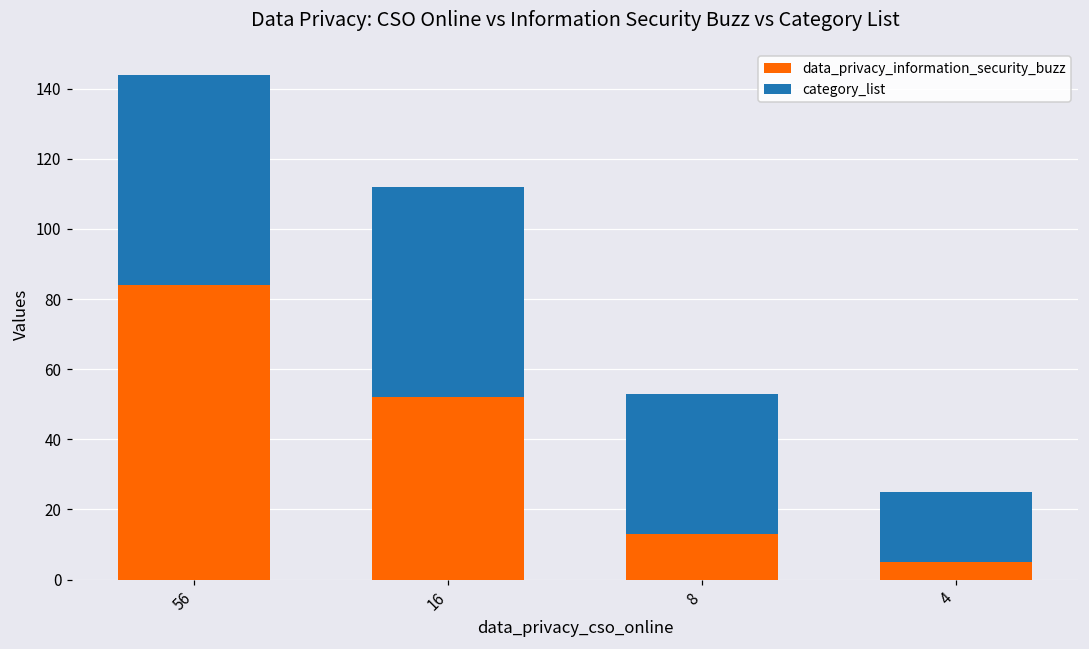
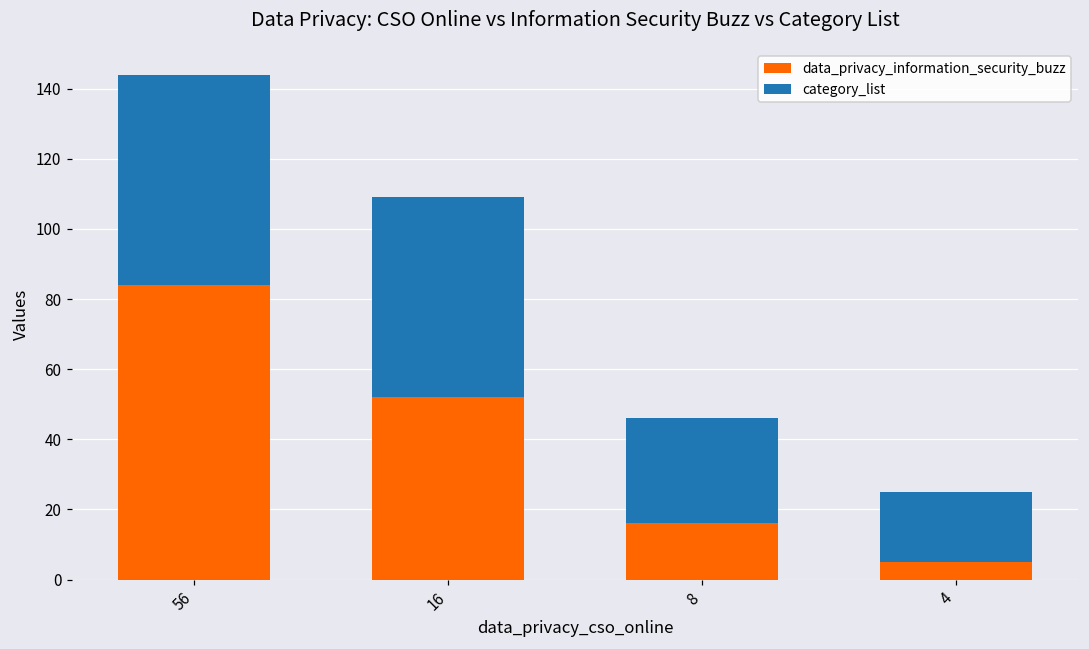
category_list, 16: 60 -> 57
data_privacy_information_security_buzz, 8: 13 -> 16
category_list, 8: 40 -> 30
